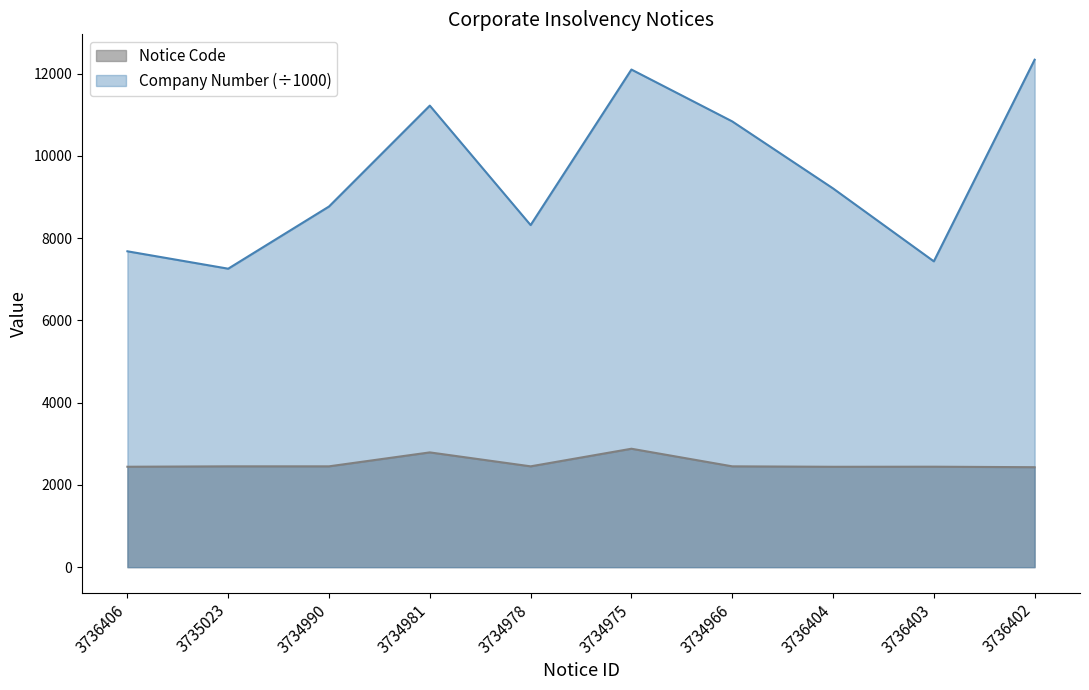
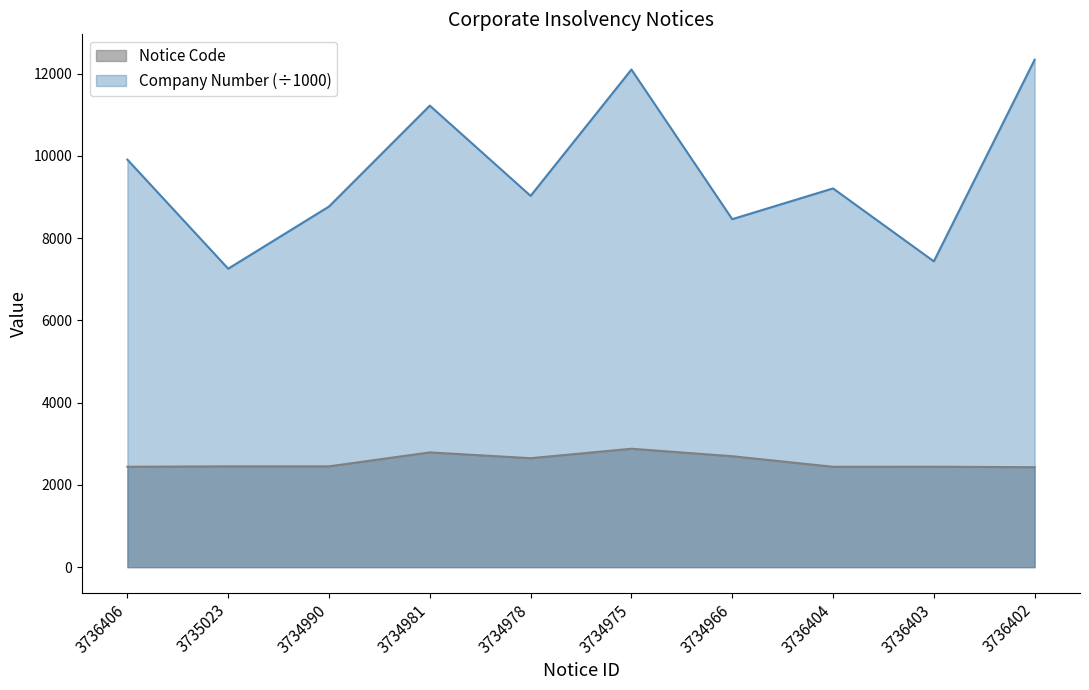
Company Number (÷1000), 3736406: 7700 -> 9900
Notice Code, 3734978: 2500 -> 2700
Company Number (÷1000), 3734978: 8300 -> 9000
Notice Code, 3734966: 2500 -> 2700
Company Number (÷1000), 3734966: 10800 -> 8500
